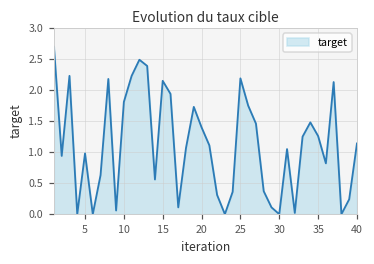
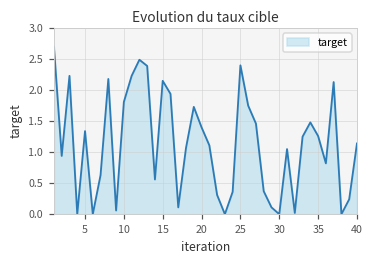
5: 1.0 -> 1.3
25: 2.2 -> 2.4
